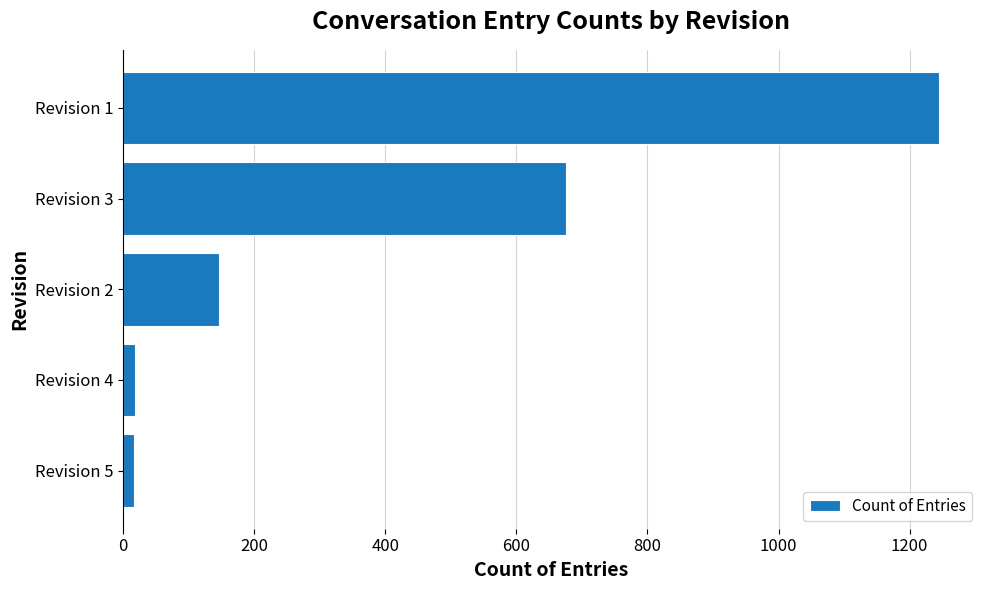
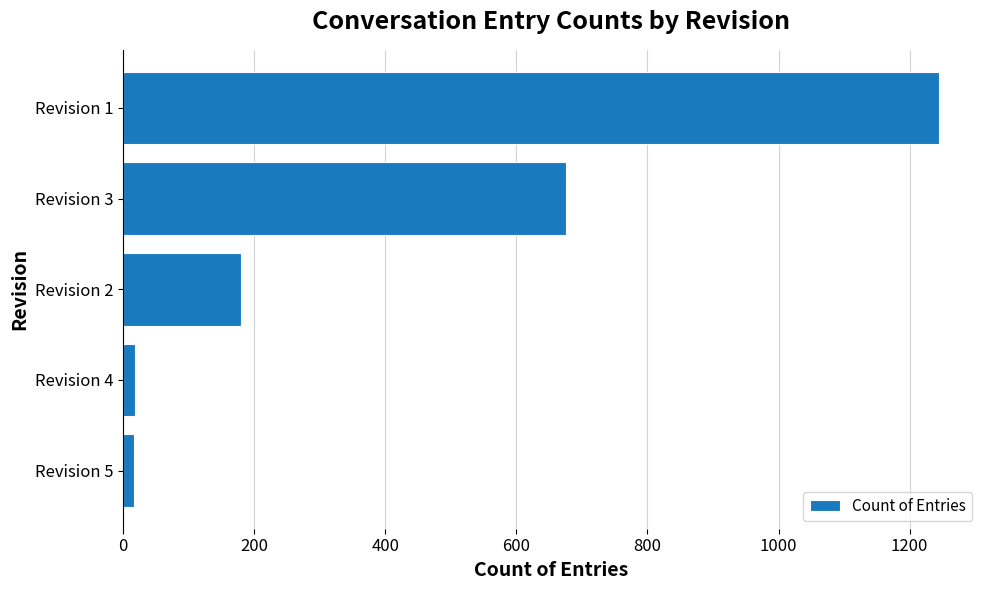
Revision 2: 150 -> 180
